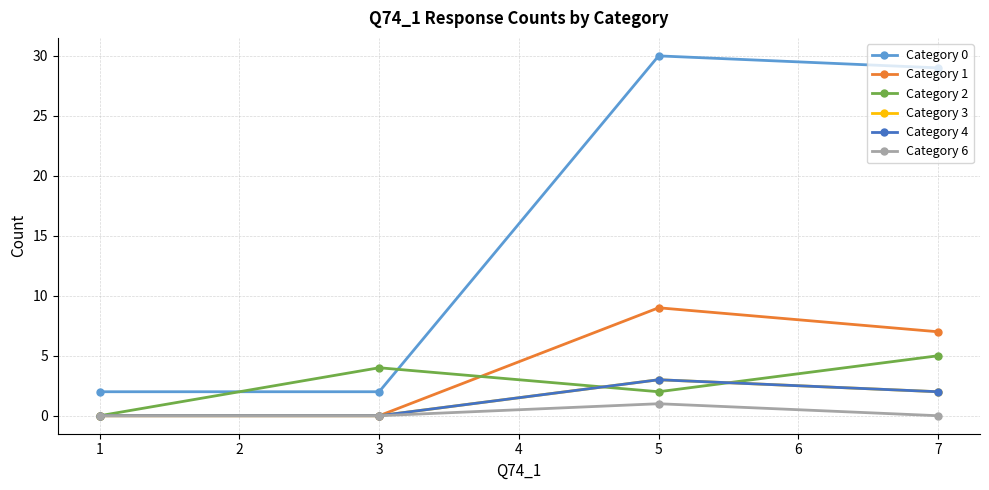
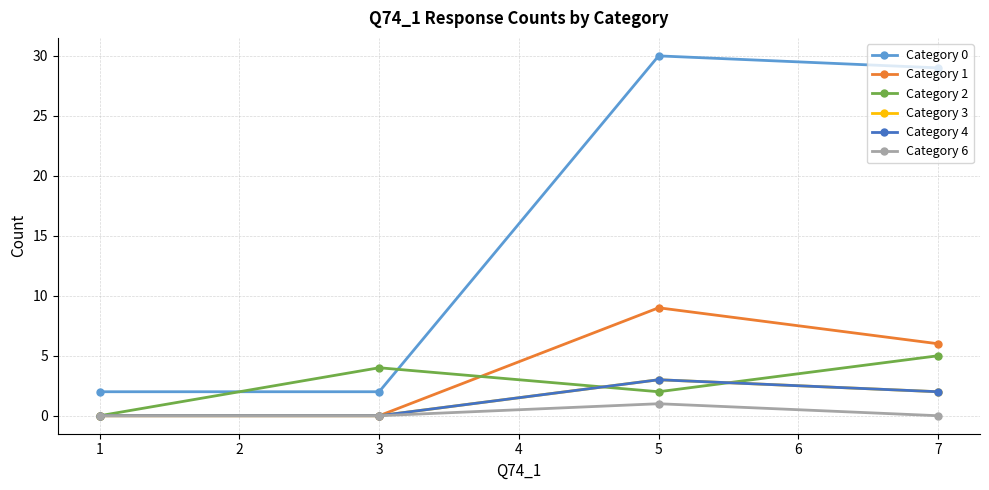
Category 1, 7: 7 -> 6
